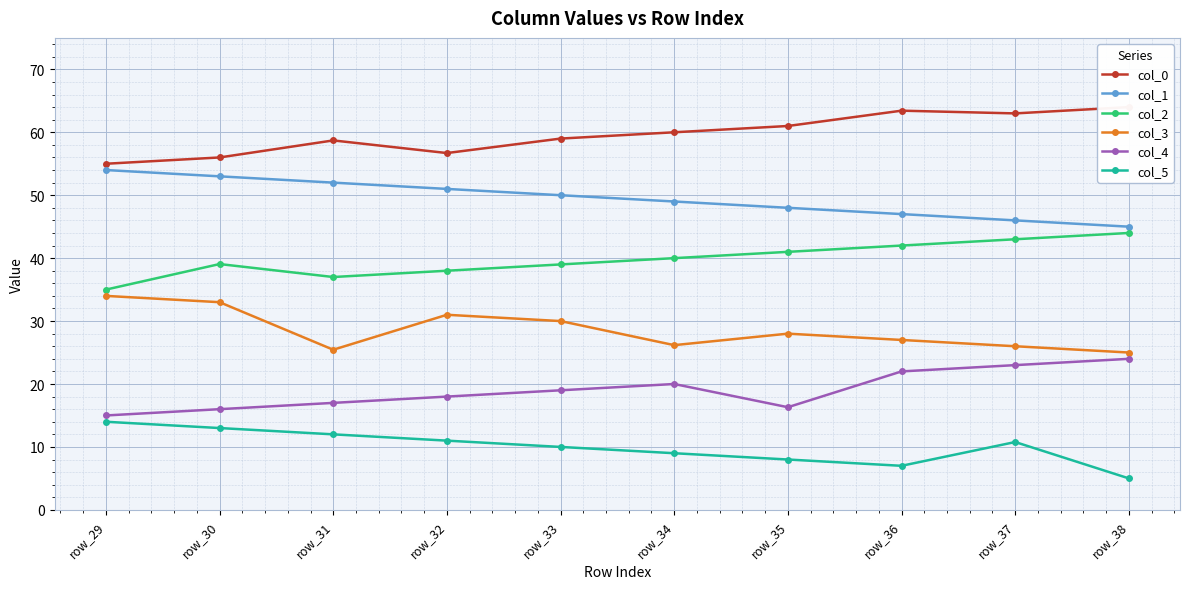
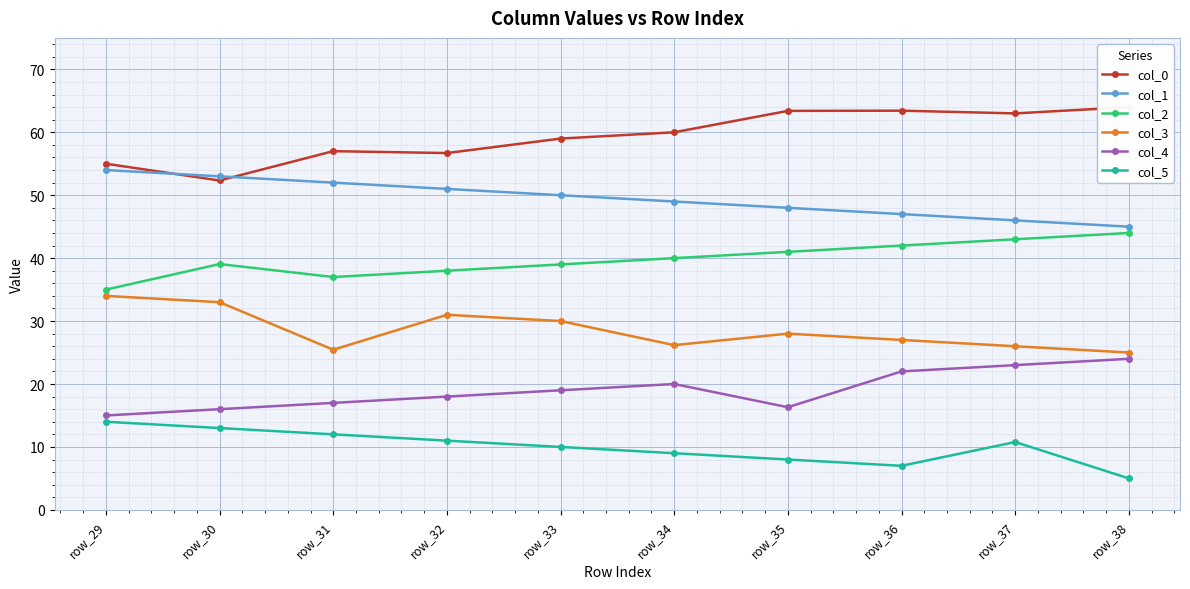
col_0, row_30: 56 -> 52
col_0, row_31: 59 -> 57
col_0, row_35: 61 -> 63
